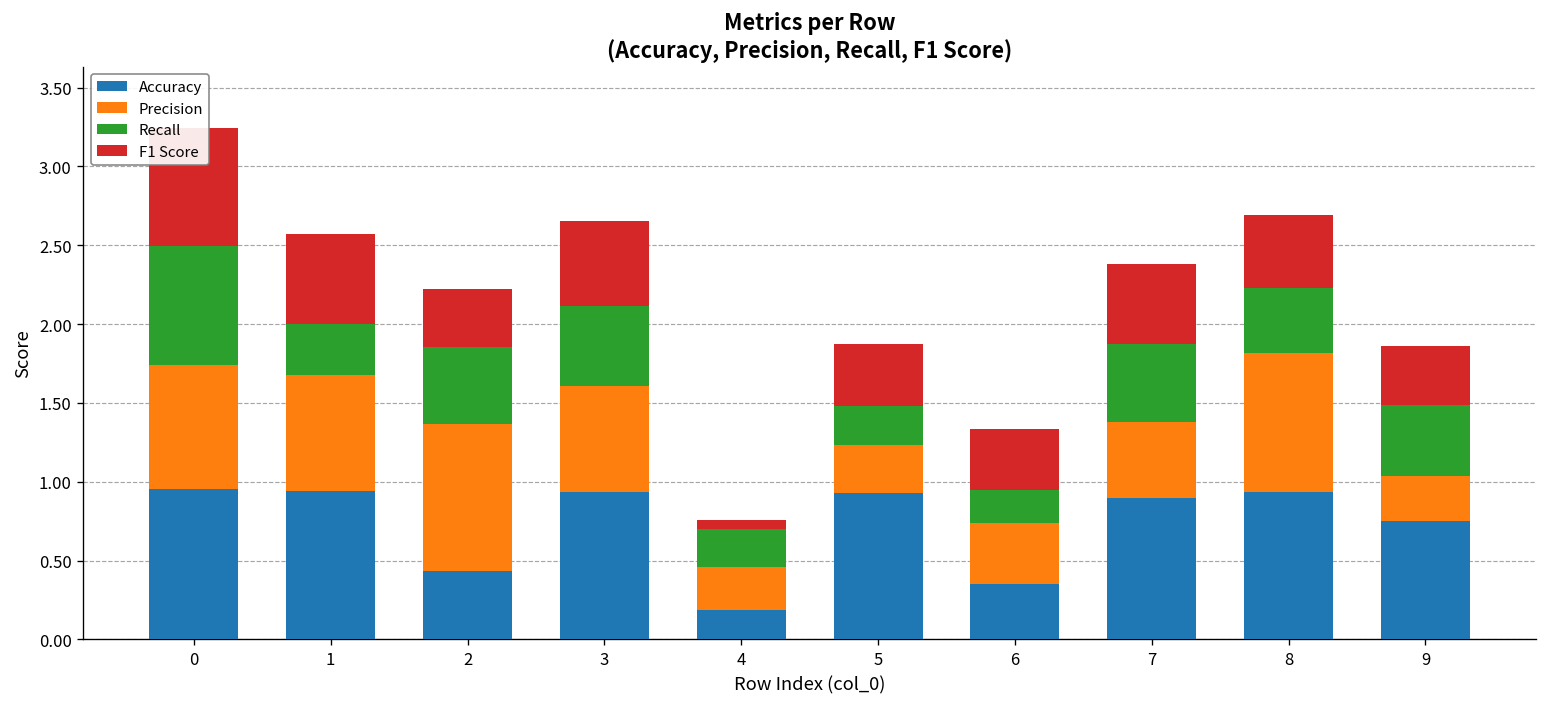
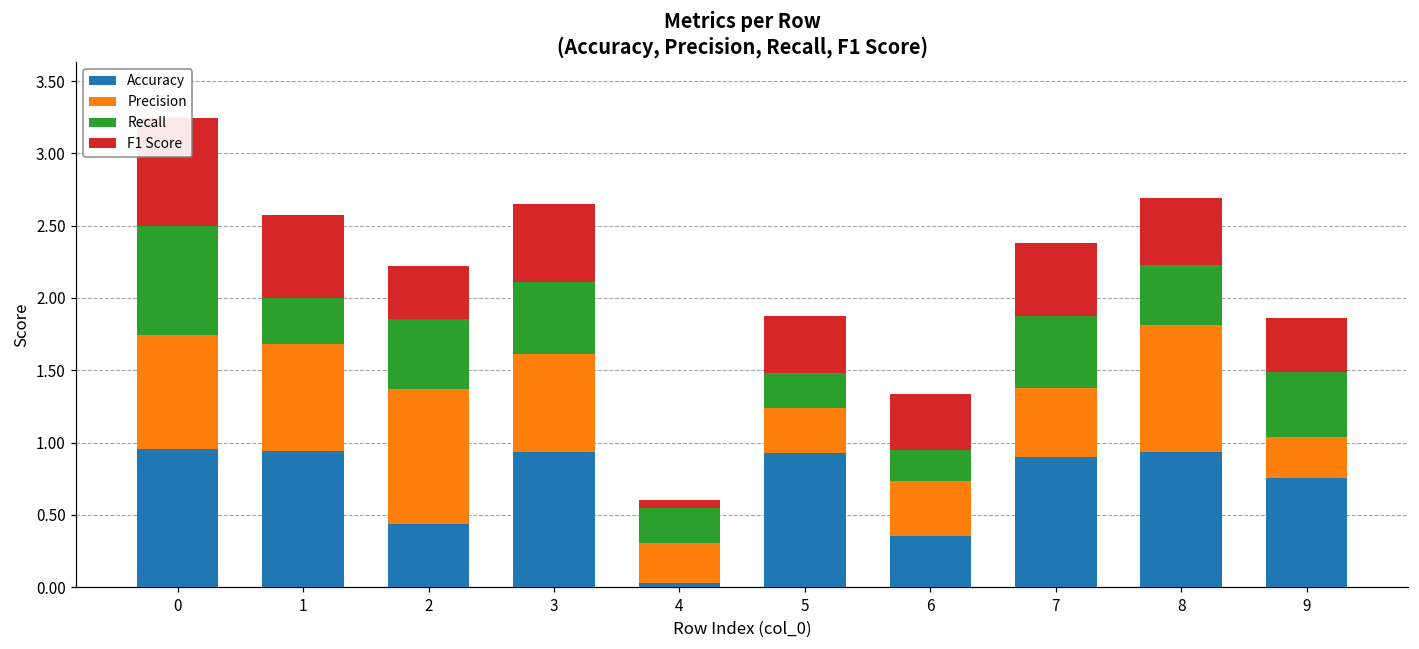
Accuracy, 4: 0.19 -> 0.03
